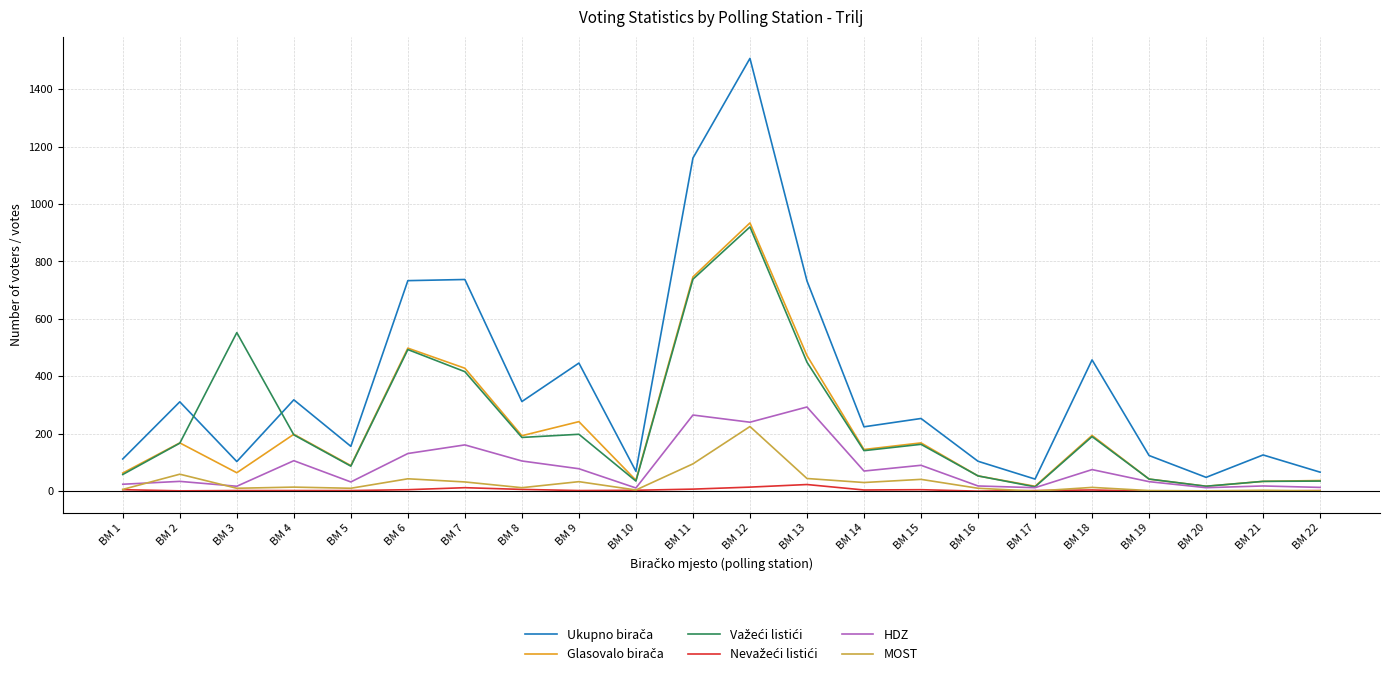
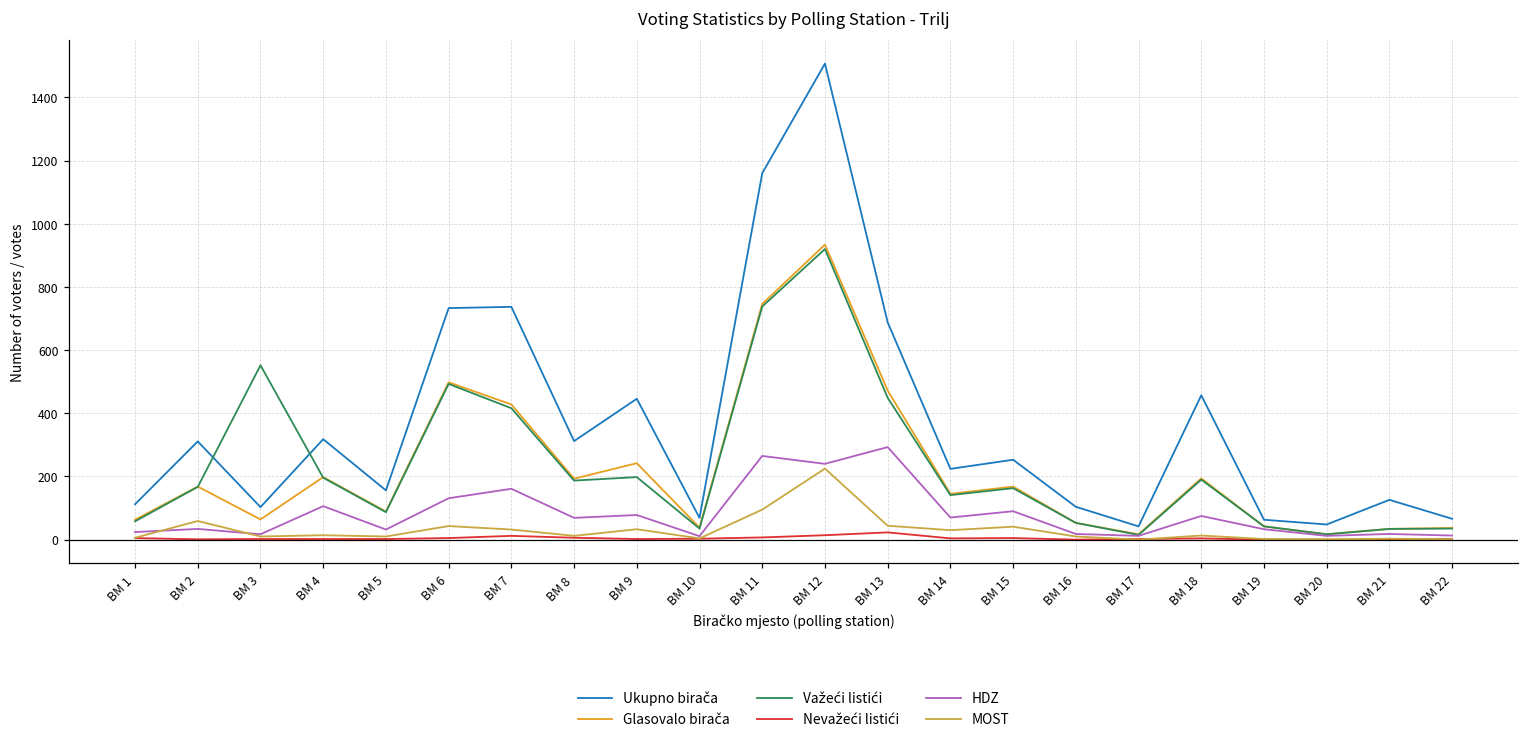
HDZ, BM 8: 110 -> 70
Ukupno birača, BM 13: 730 -> 690
Ukupno birača, BM 19: 120 -> 60
